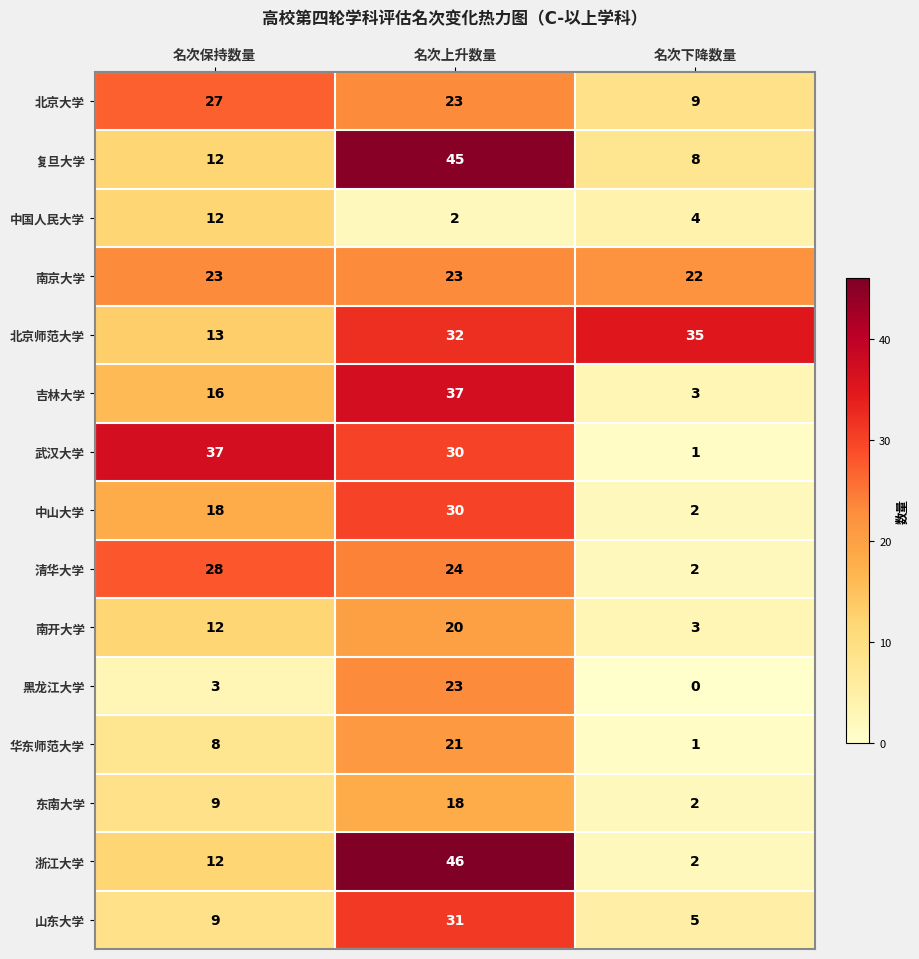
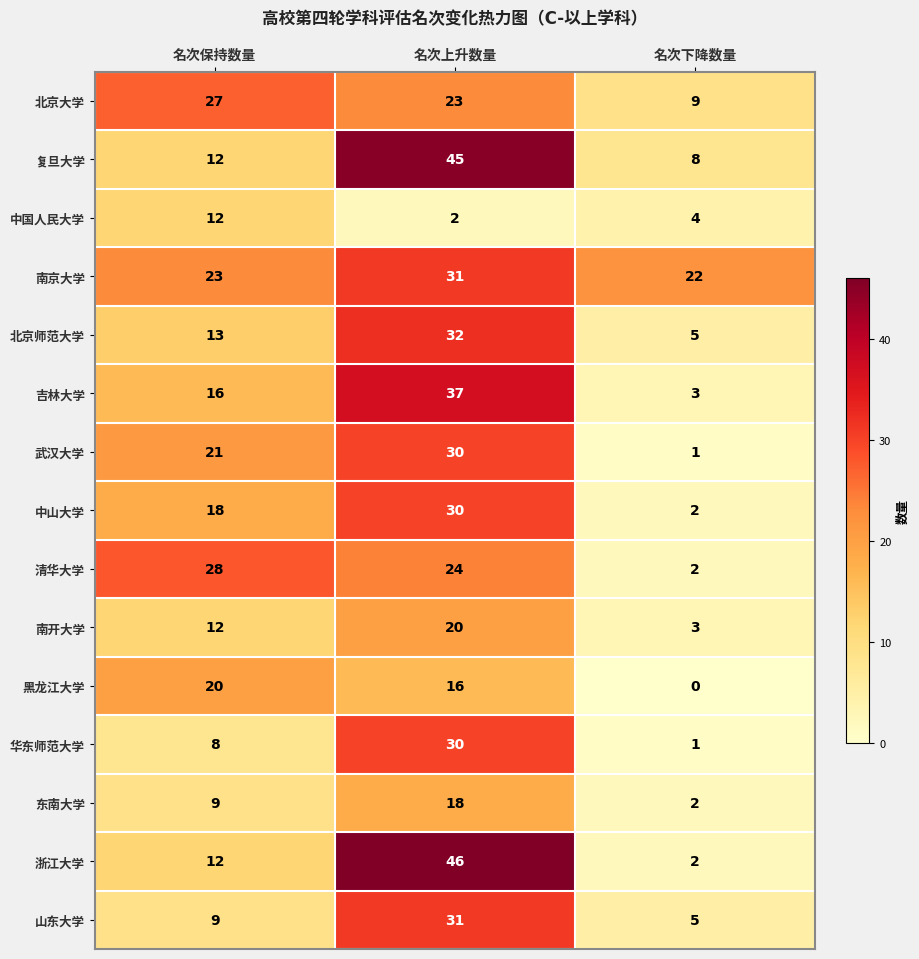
南京大学, 名次上升数量: 23 -> 31
北京师范大学, 名次下降数量: 35 -> 5
武汉大学, 名次保持数量: 37 -> 21
黑龙江大学, 名次保持数量: 3 -> 20
黑龙江大学, 名次上升数量: 23 -> 16
华东师范大学, 名次上升数量: 21 -> 30
